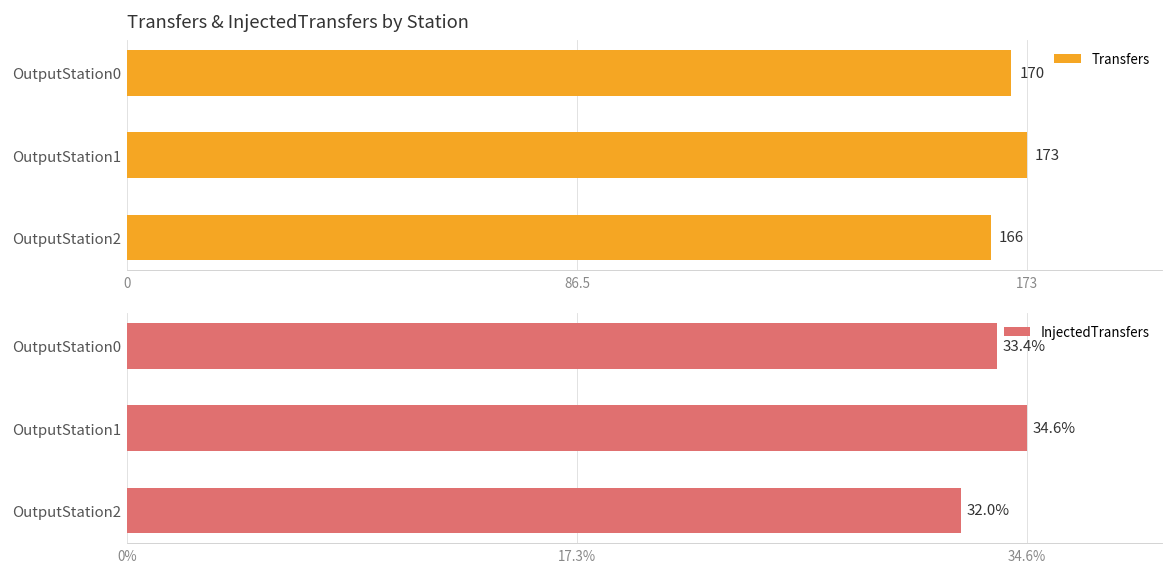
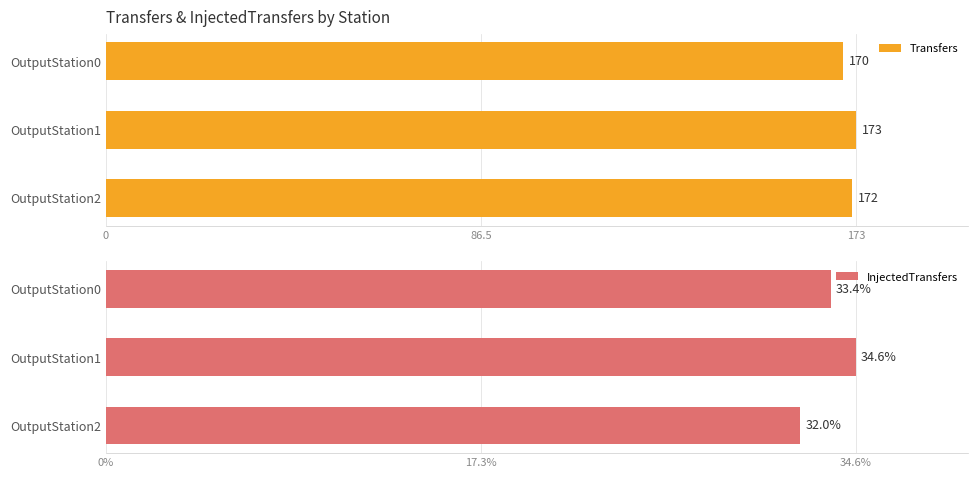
Transfers & InjectedTransfers by Station, OutputStation2: 166 -> 172
